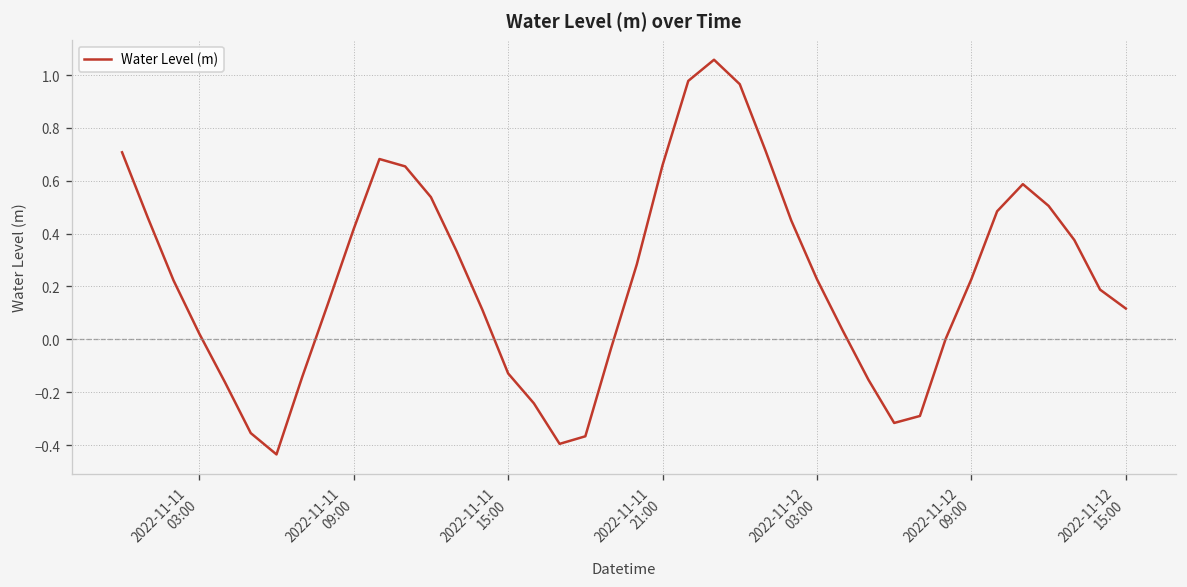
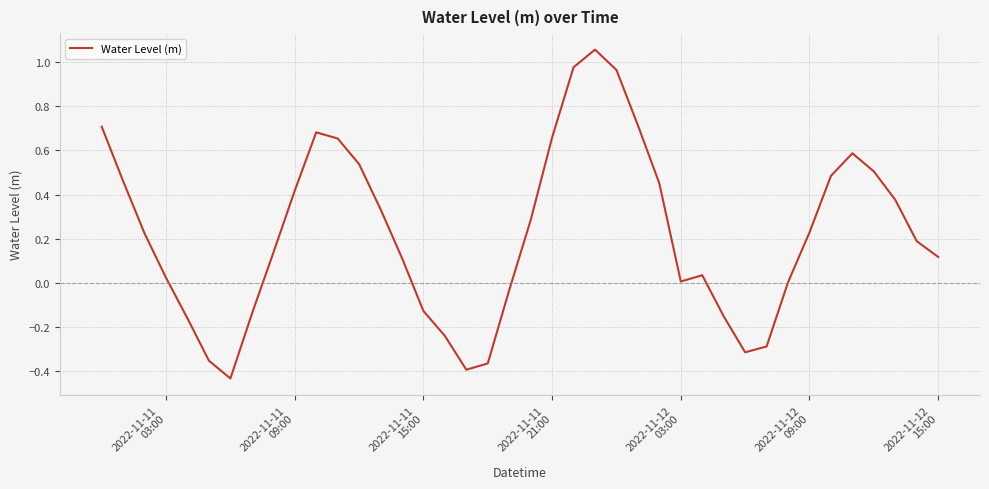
2022-11-12 03:00: 0.23 -> 0.00
